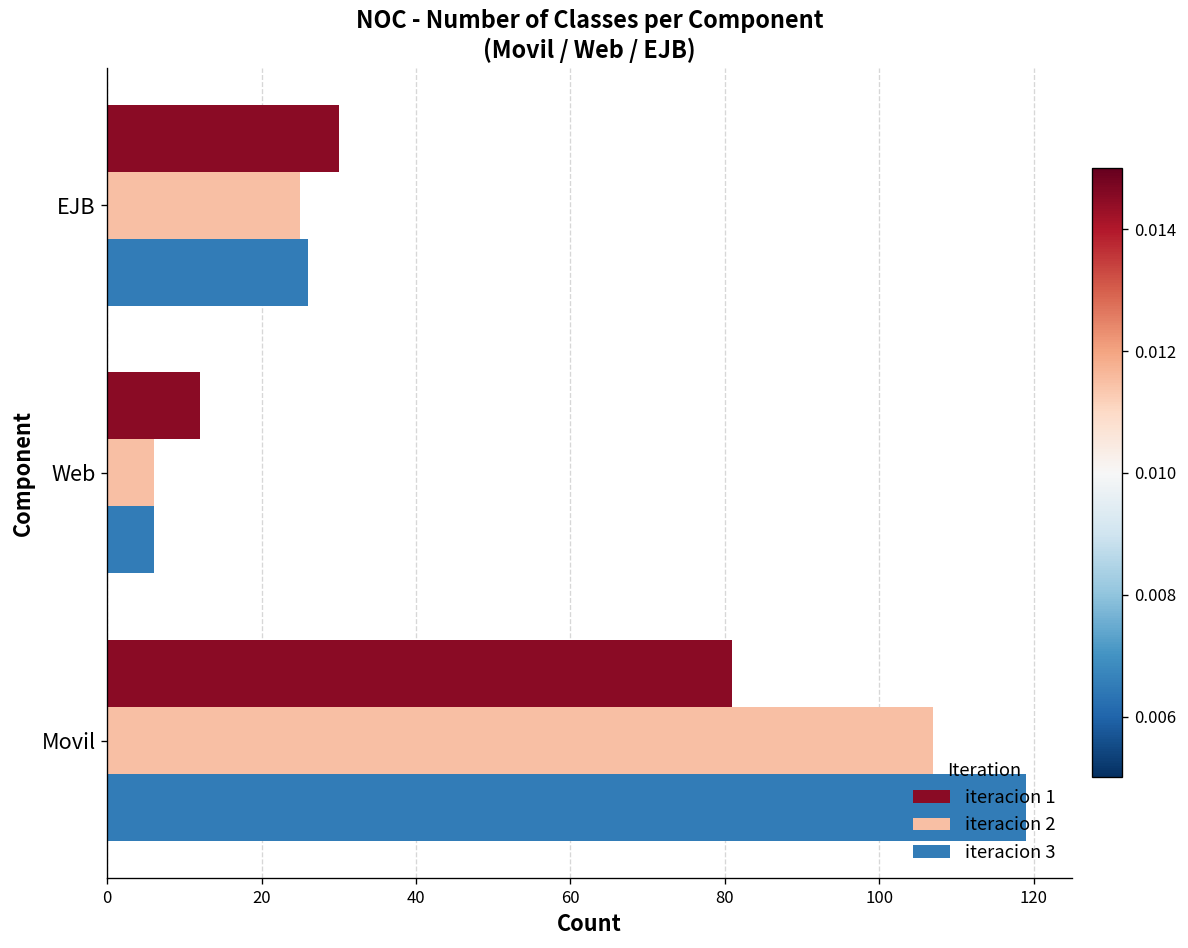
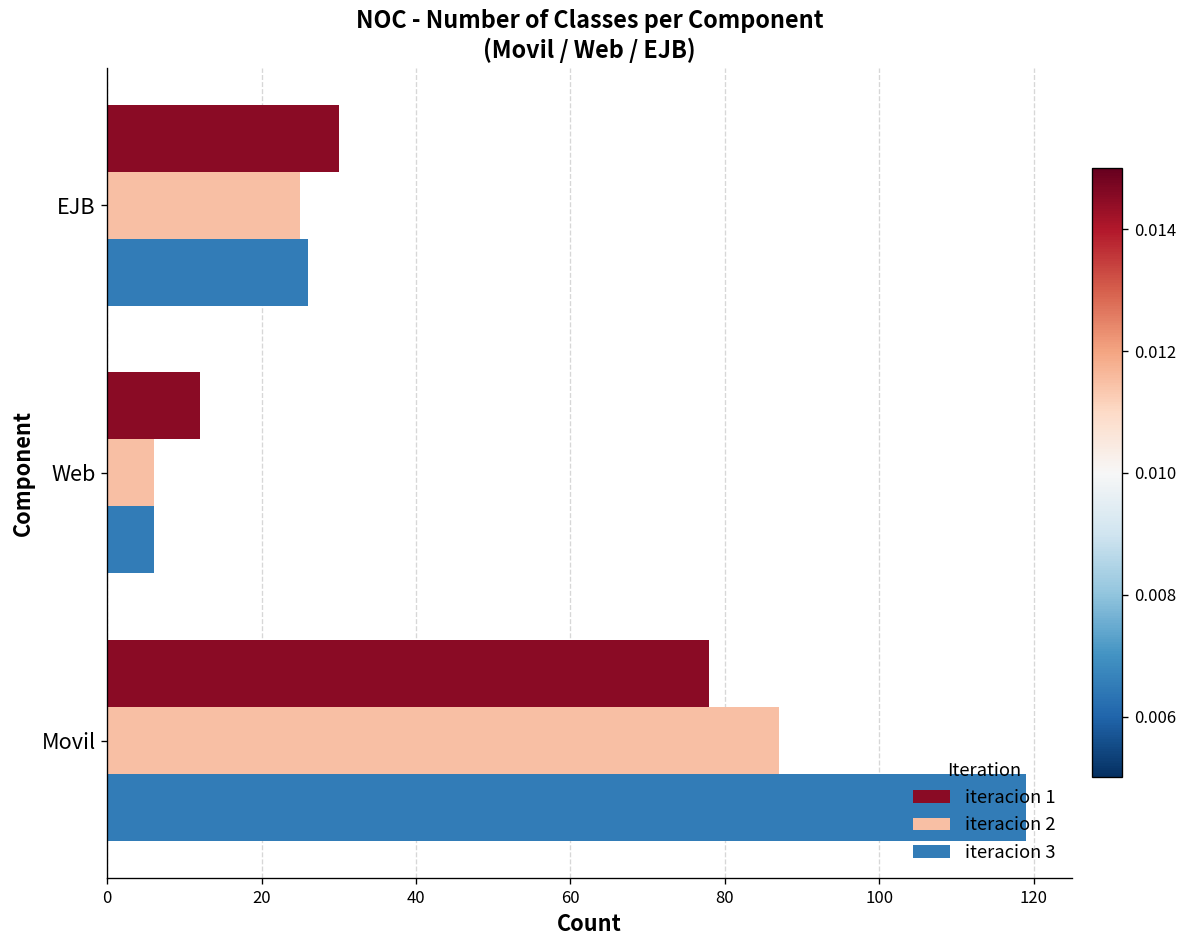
iteracion 1, Movil: 81 -> 78
iteracion 2, Movil: 107 -> 87
